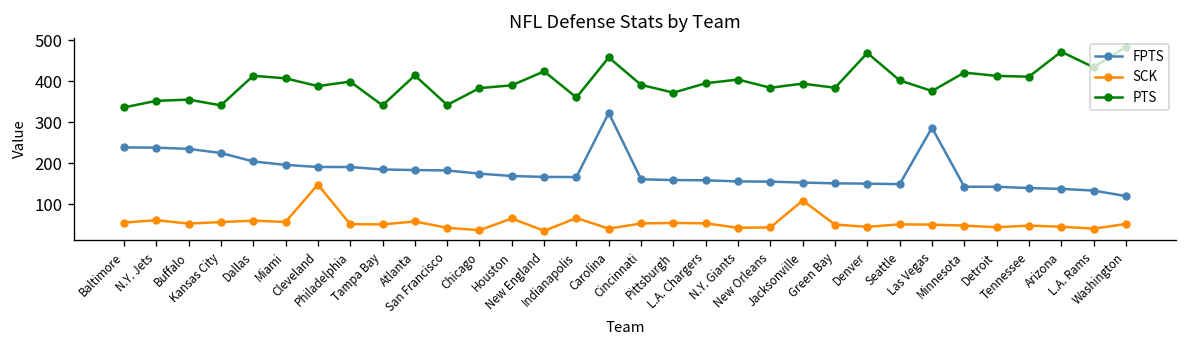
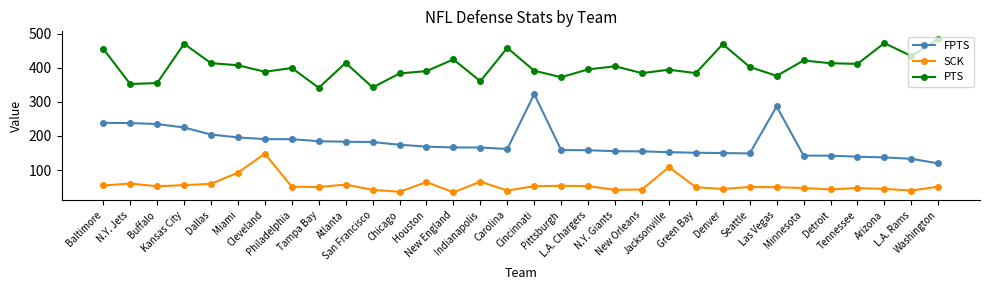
PTS, Baltimore: 340 -> 460
PTS, Kansas City: 340 -> 470
SCK, Miami: 60 -> 90
FPTS, Carolina: 320 -> 160
FPTS, Cincinnati: 160 -> 320
